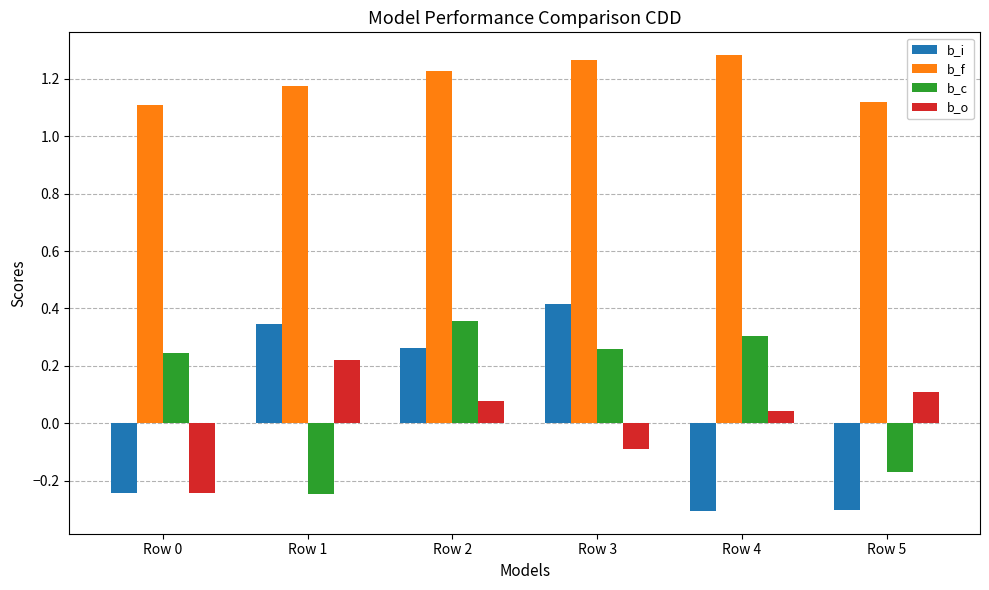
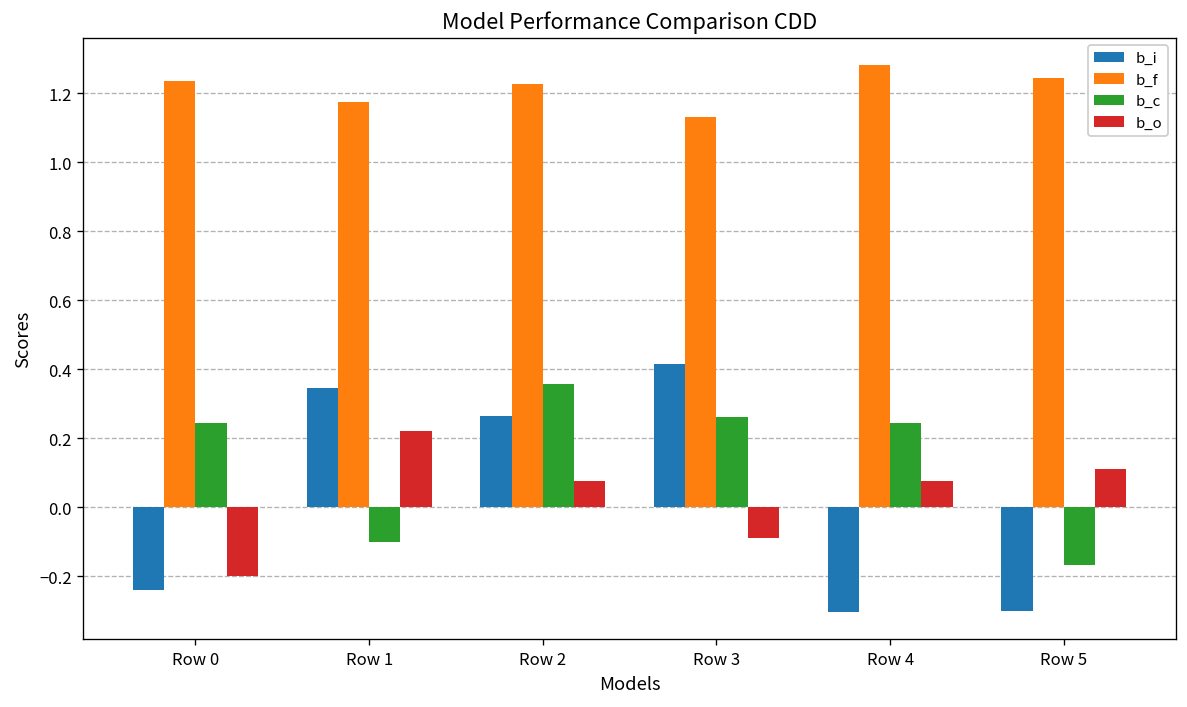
b_f, Row 0: 1.11 -> 1.24
b_o, Row 0: -0.24 -> -0.20
b_c, Row 1: -0.25 -> -0.10
b_f, Row 3: 1.26 -> 1.13
b_c, Row 4: 0.30 -> 0.25
b_o, Row 4: 0.04 -> 0.07
b_f, Row 5: 1.12 -> 1.24
